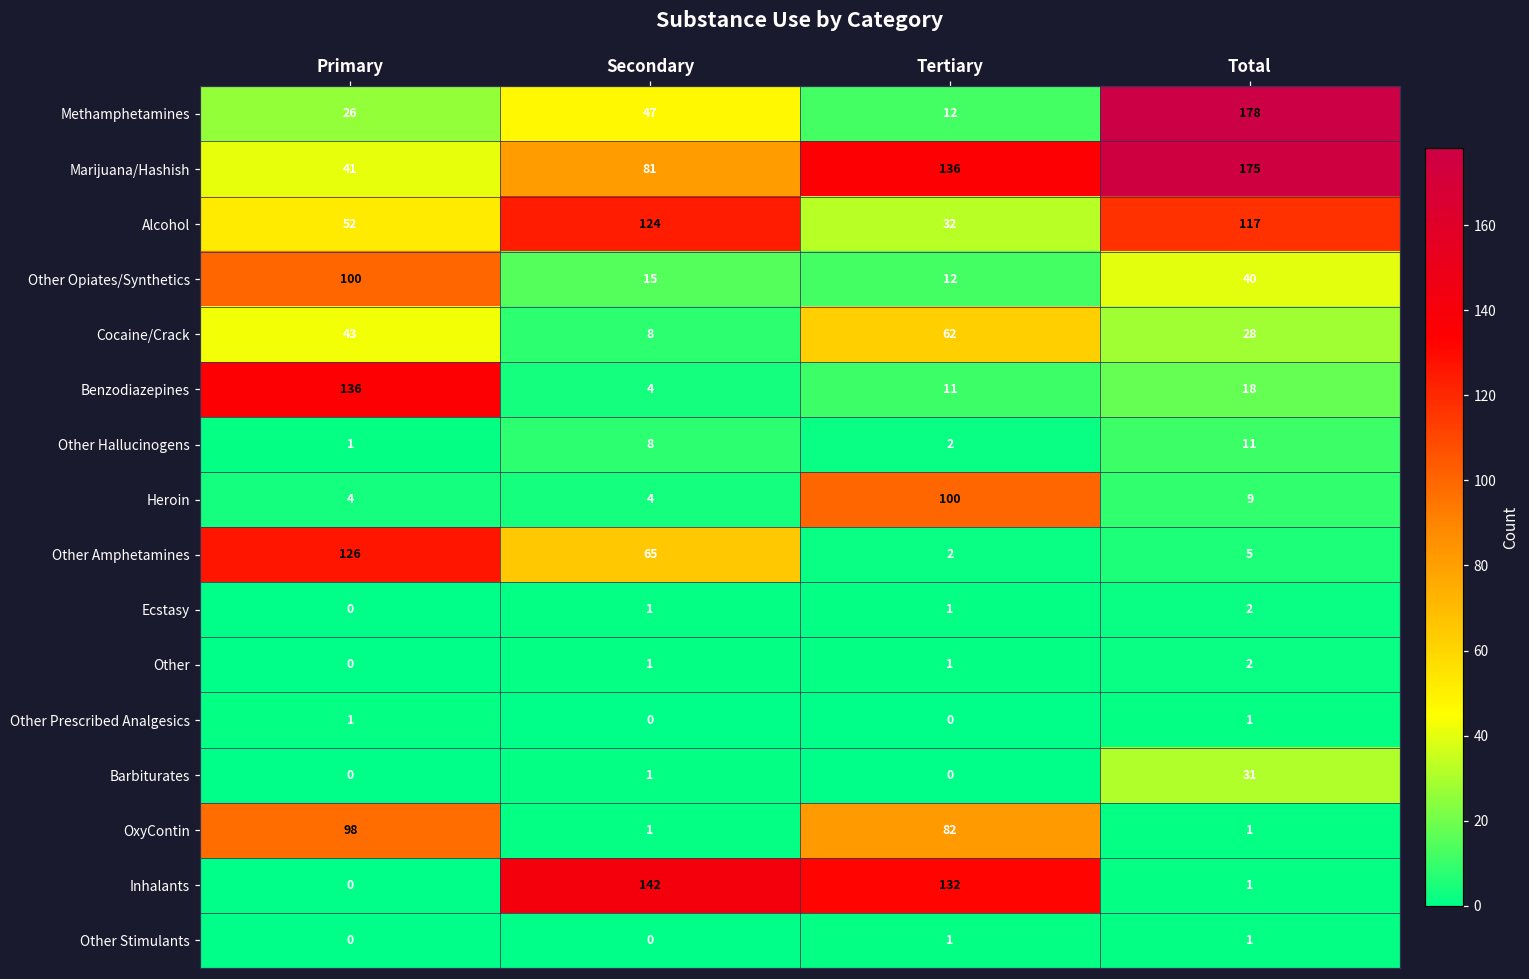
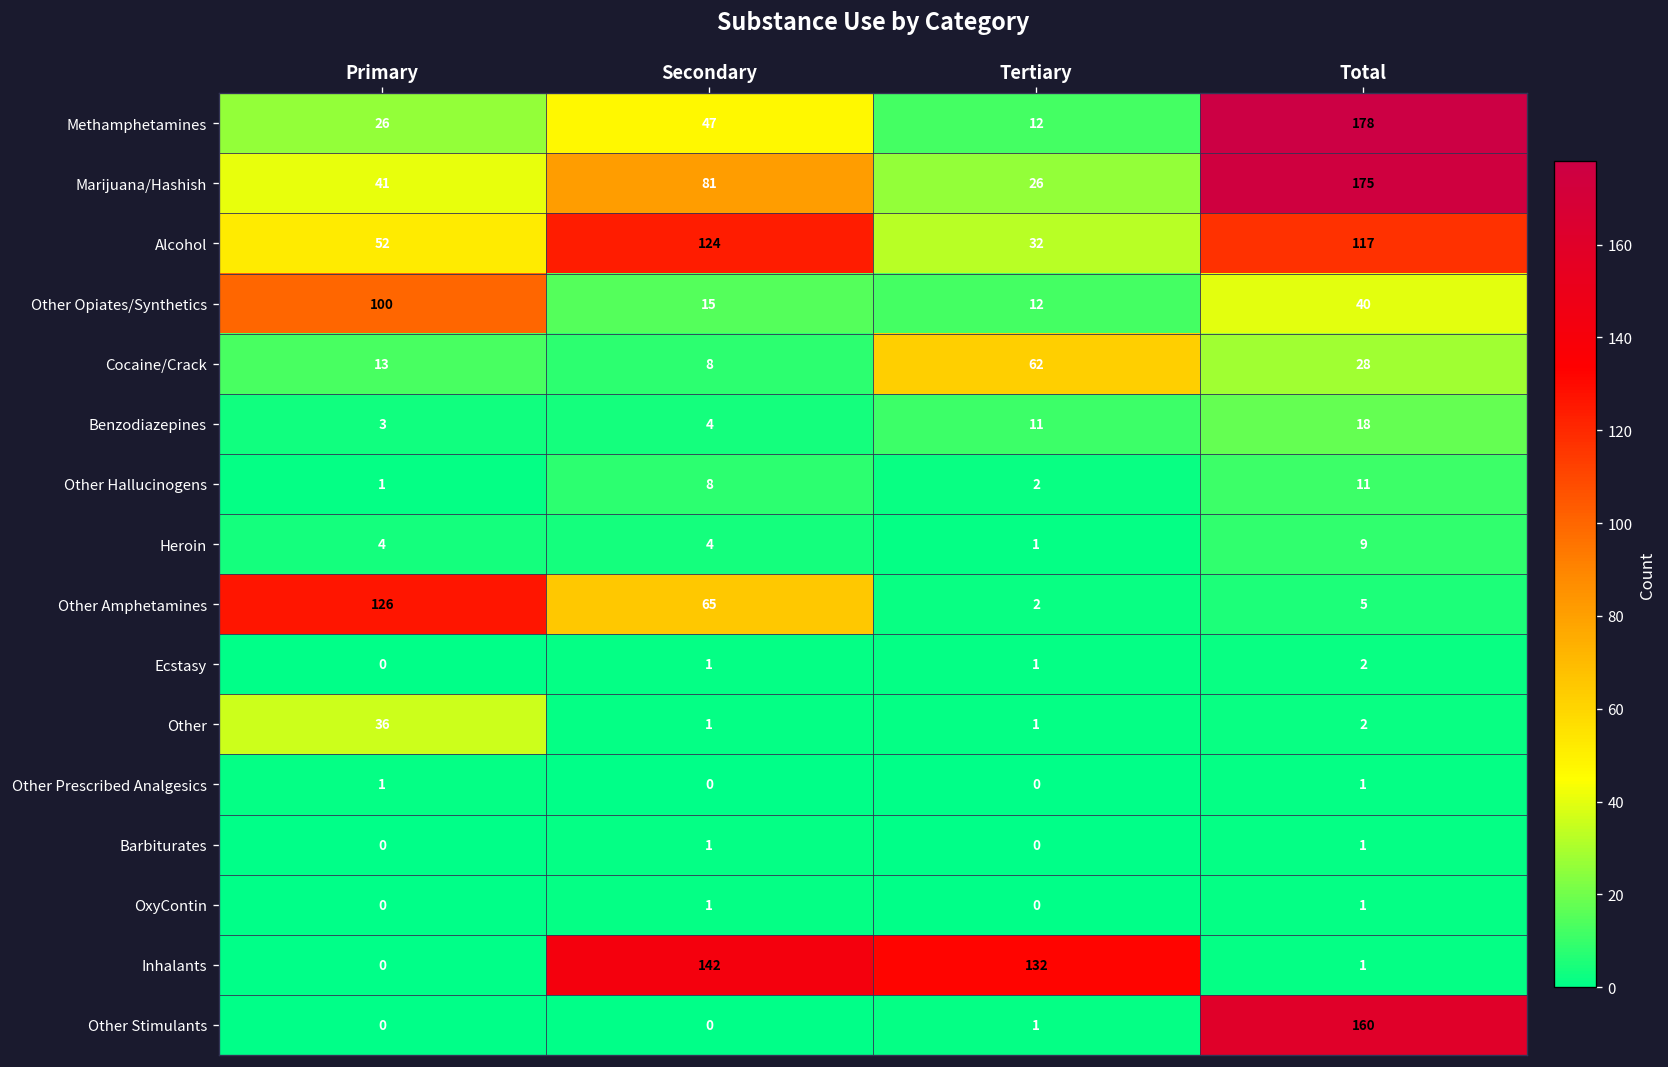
Marijuana/Hashish, Tertiary: 136 -> 26
Cocaine/Crack, Primary: 43 -> 13
Benzodiazepines, Primary: 136 -> 3
Heroin, Tertiary: 100 -> 1
Other, Primary: 0 -> 36
Barbiturates, Total: 31 -> 1
OxyContin, Primary: 98 -> 0
OxyContin, Tertiary: 82 -> 0
Other Stimulants, Total: 1 -> 160
